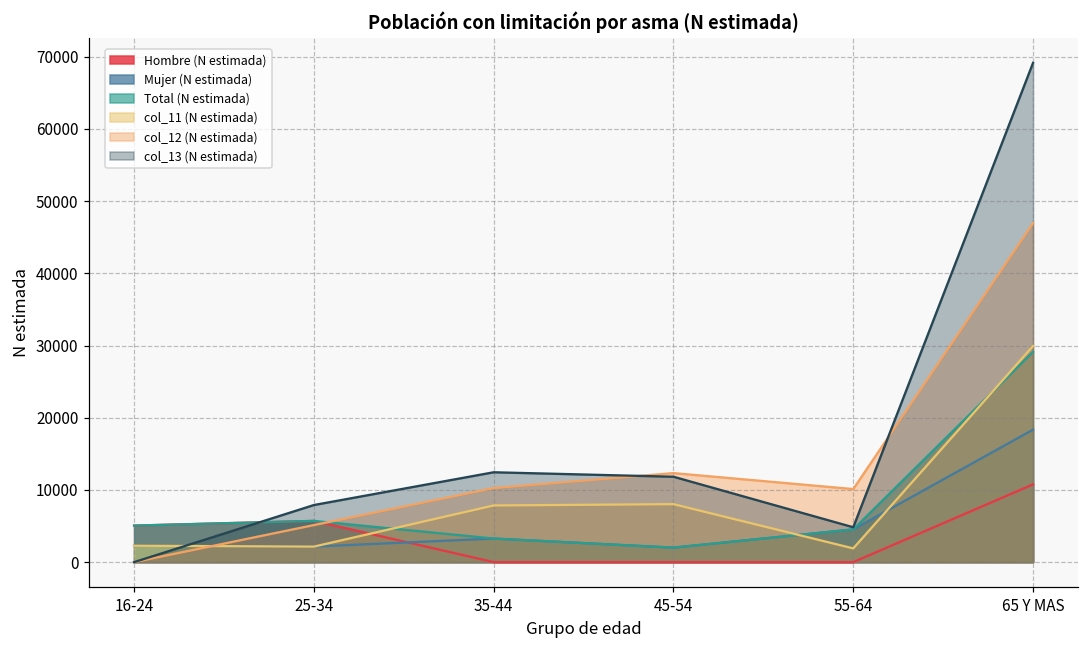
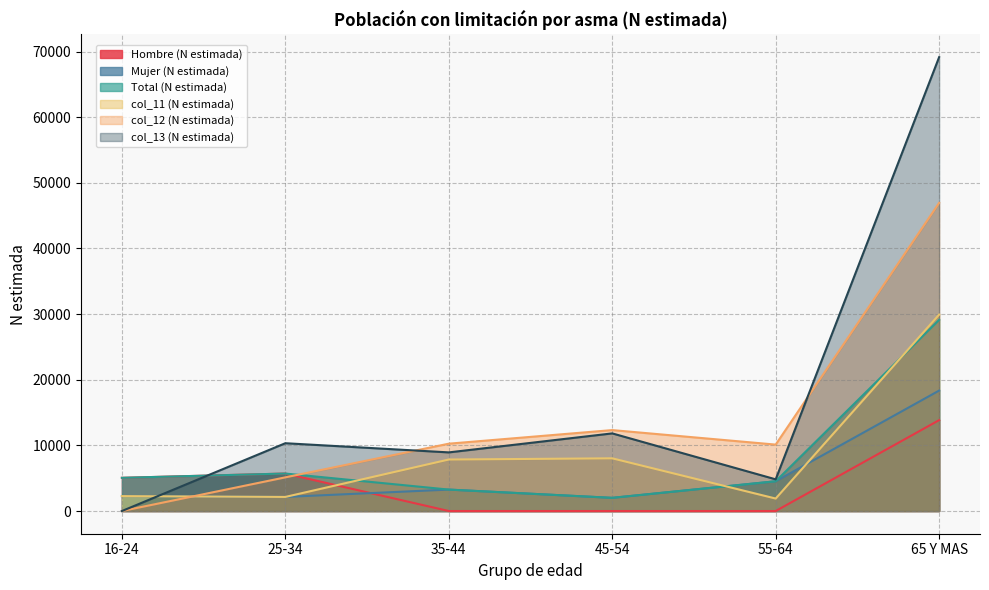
col_13 (N estimada), 25-34: 8000 -> 10000
col_13 (N estimada), 35-44: 12000 -> 9000
Hombre (N estimada), 65 Y MAS: 11000 -> 14000
